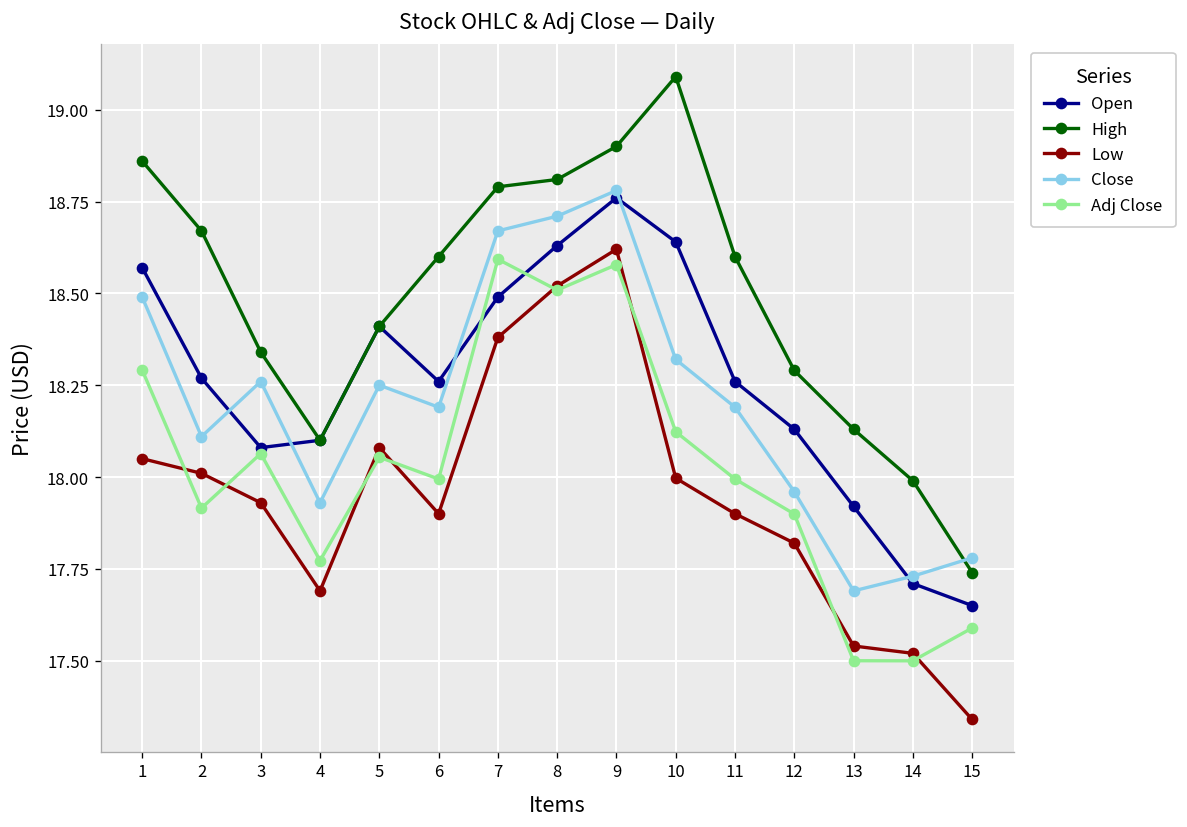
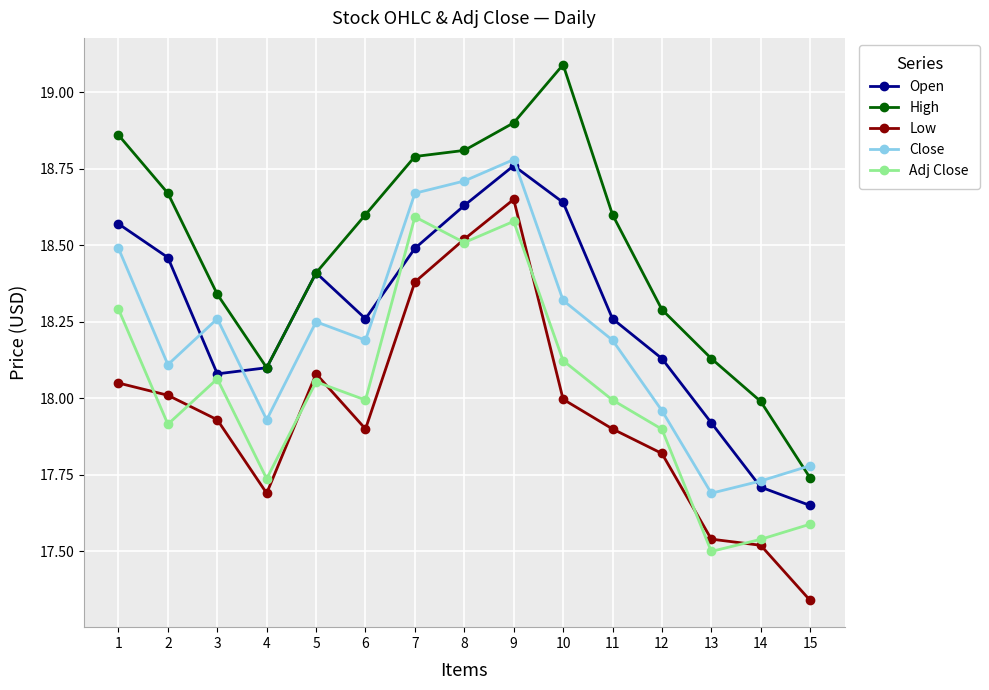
Open, 2: 18.27 -> 18.46
Adj Close, 4: 17.77 -> 17.74
Low, 9: 18.62 -> 18.65
Adj Close, 14: 17.50 -> 17.54
